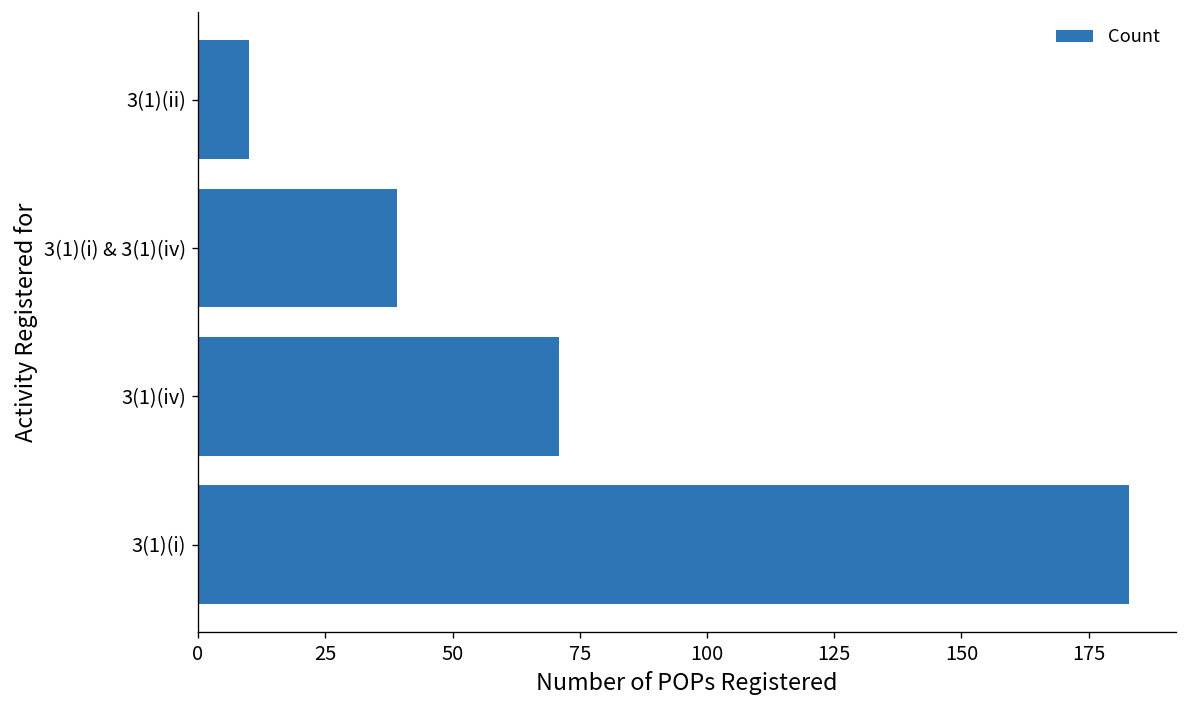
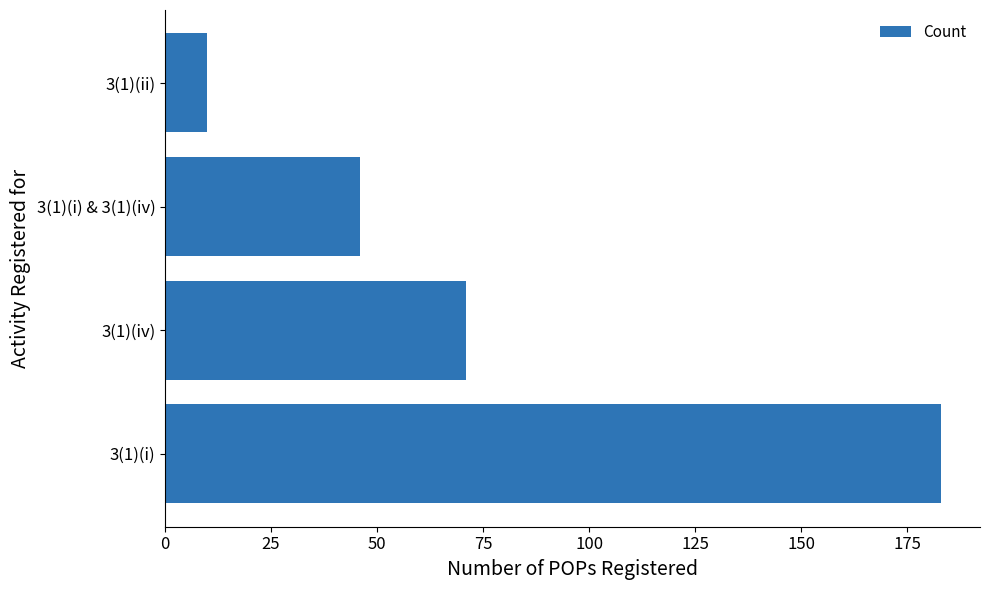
3(1)(i) & 3(1)(iv): 39 -> 46
